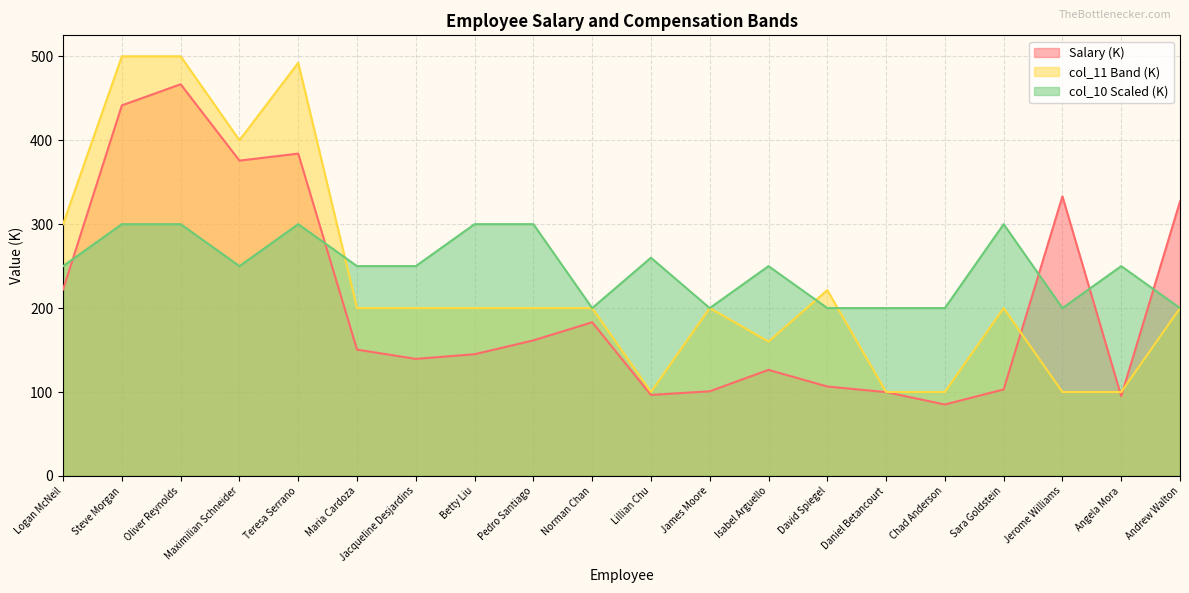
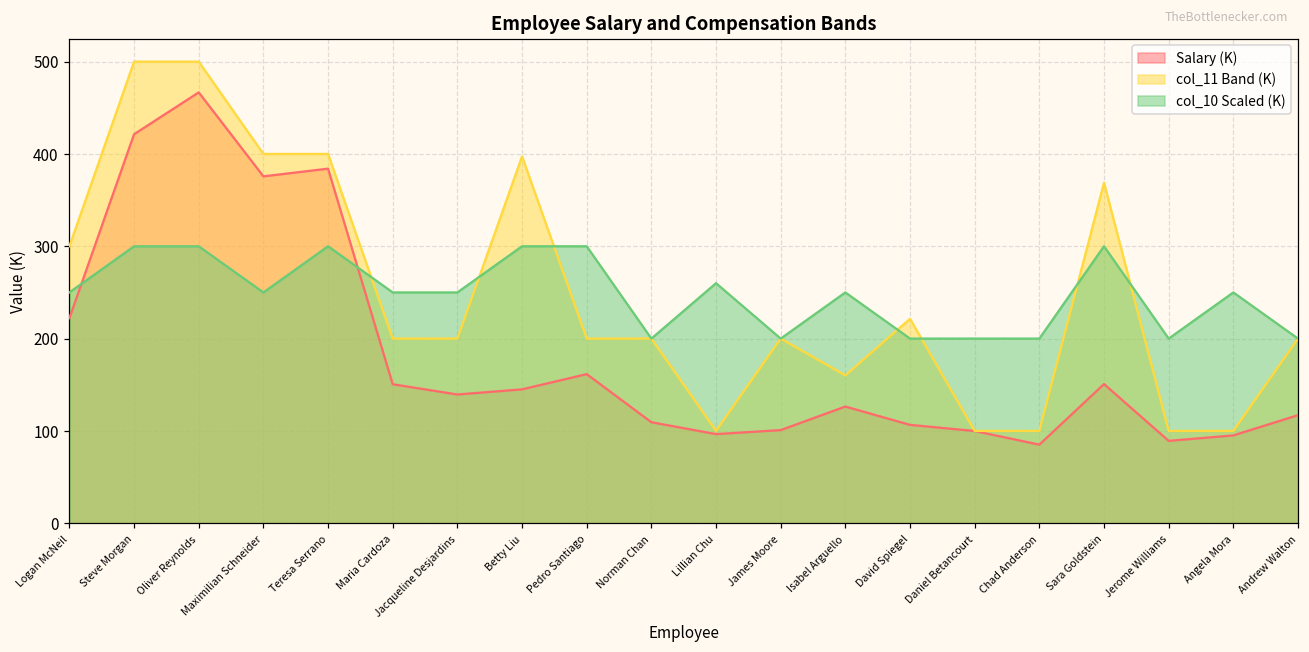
Salary (K), Steve Morgan: 440 -> 420
col_11 Band (K), Teresa Serrano: 490 -> 400
col_11 Band (K), Betty Liu: 200 -> 400
Salary (K), Norman Chan: 180 -> 110
Salary (K), Sara Goldstein: 100 -> 150
col_11 Band (K), Sara Goldstein: 200 -> 370
Salary (K), Jerome Williams: 330 -> 90
Salary (K), Andrew Walton: 330 -> 120
